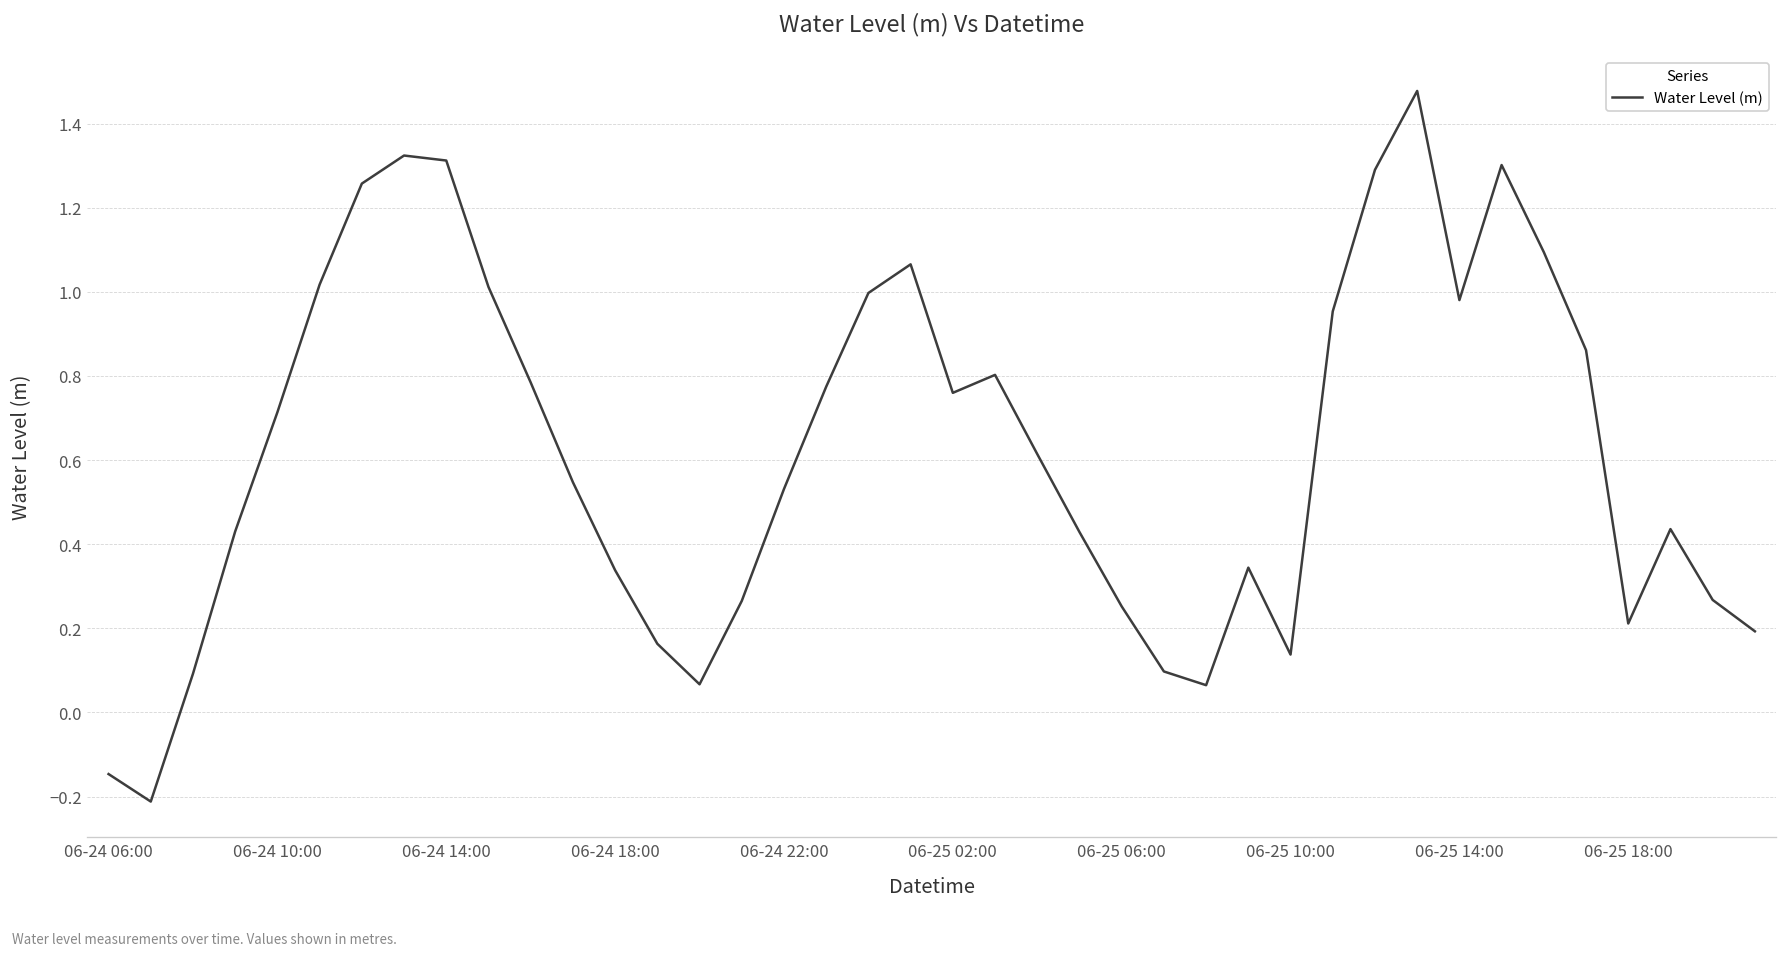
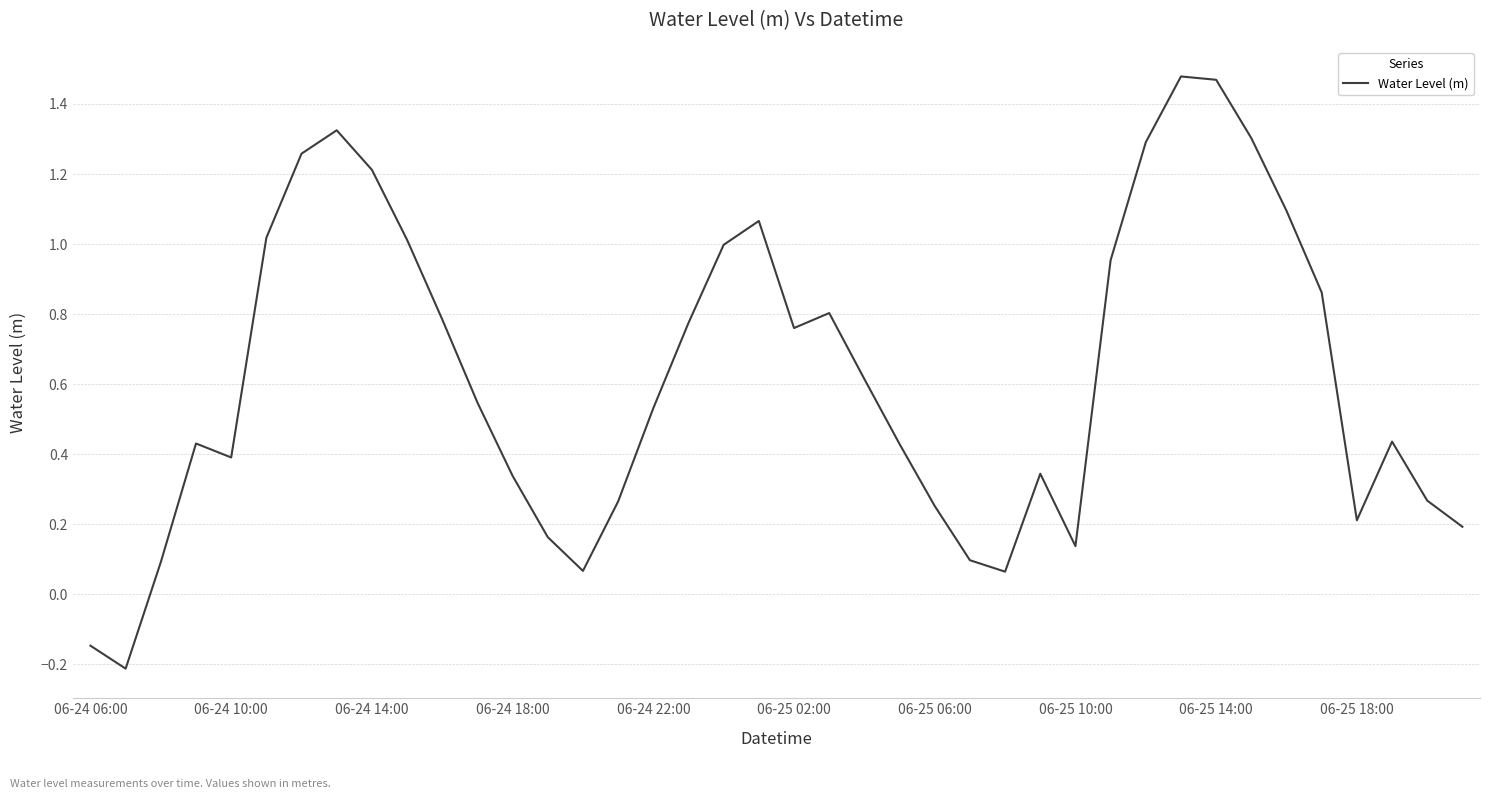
06-24 10:00: 0.71 -> 0.39
06-24 14:00: 1.31 -> 1.21
06-25 14:00: 0.98 -> 1.47
